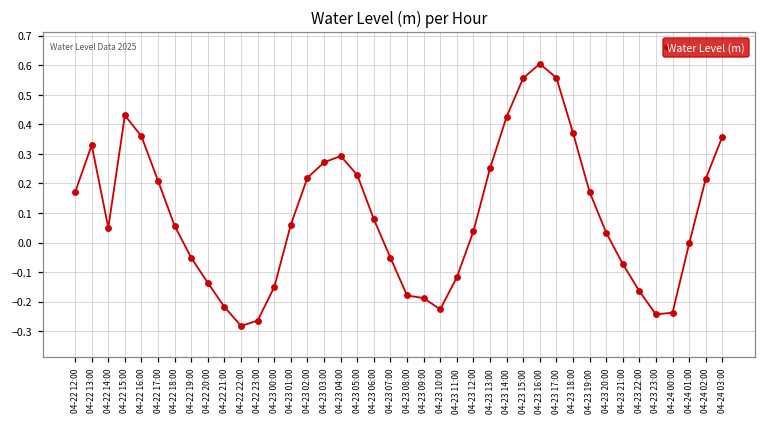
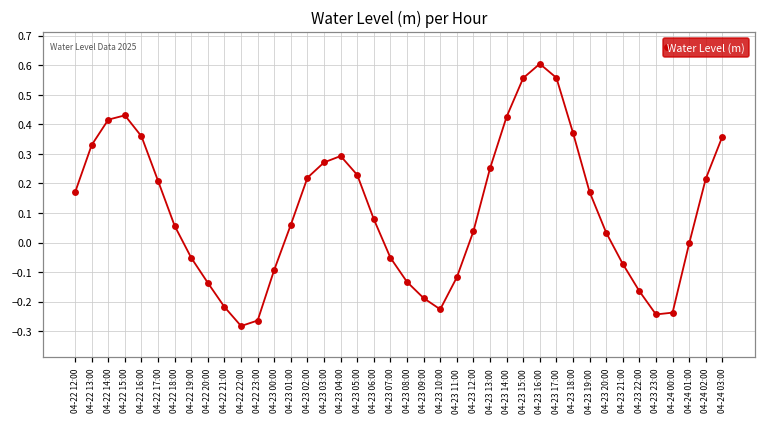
04-22 14:00: 0.05 -> 0.42
04-23 00:00: -0.15 -> -0.09
04-23 08:00: -0.18 -> -0.13
